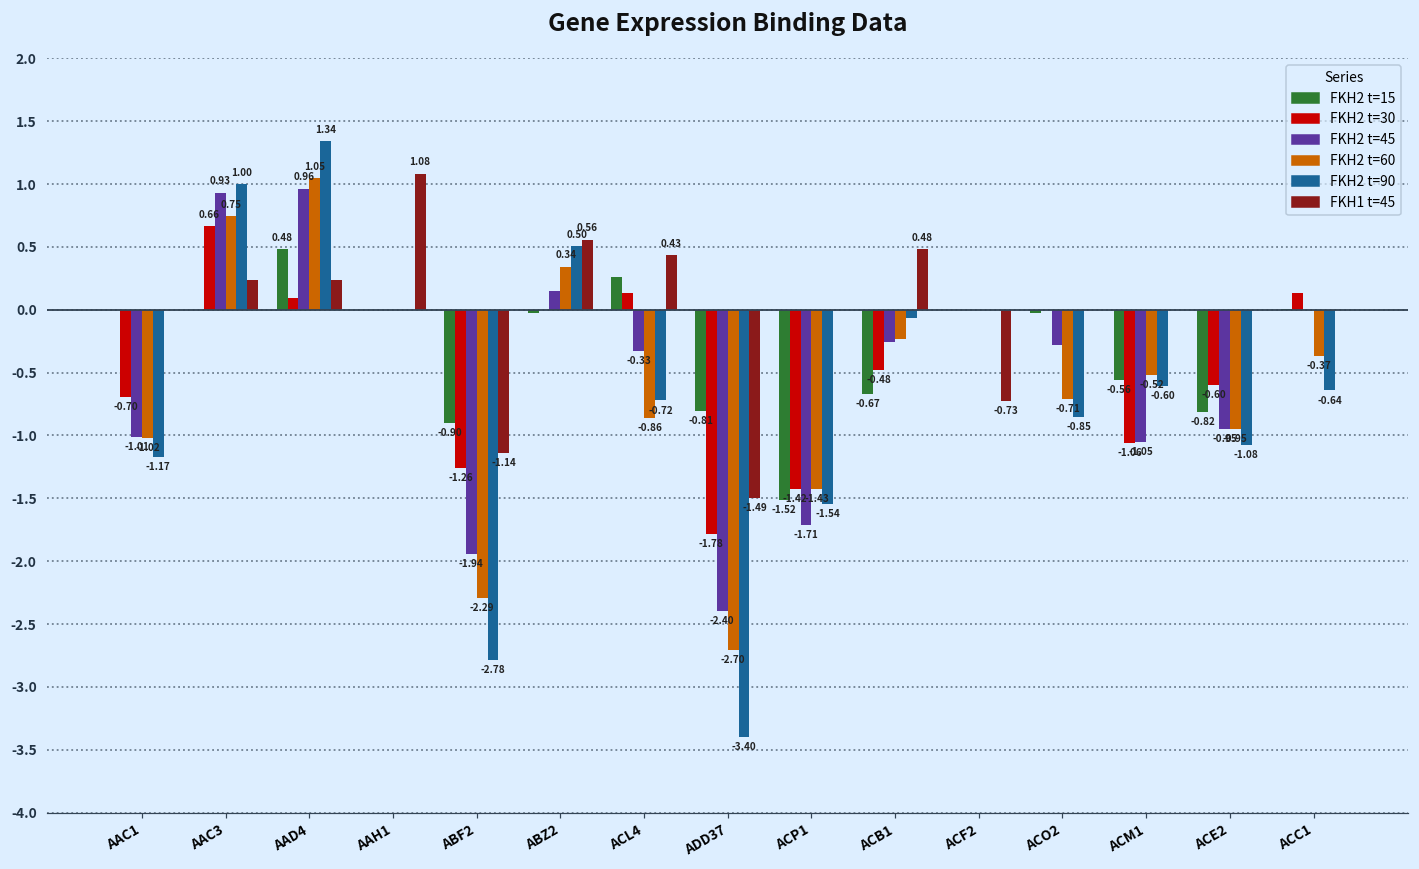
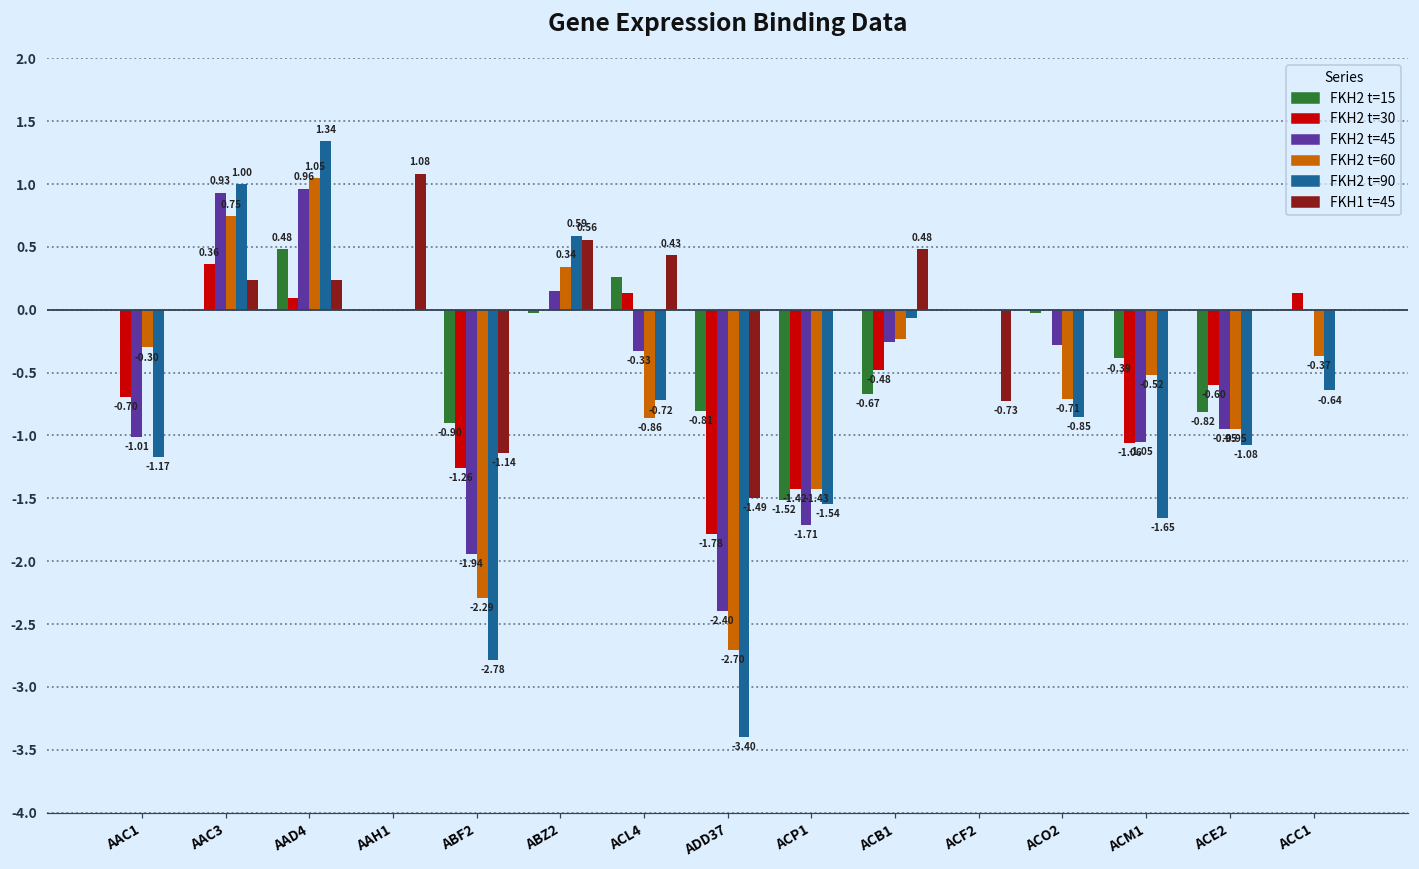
FKH2 t=60, AAC1: -1.02 -> -0.30
FKH2 t=30, AAC3: 0.66 -> 0.36
FKH2 t=90, ABZ2: 0.50 -> 0.59
FKH2 t=15, ACM1: -0.56 -> -0.39
FKH2 t=90, ACM1: -0.60 -> -1.65
